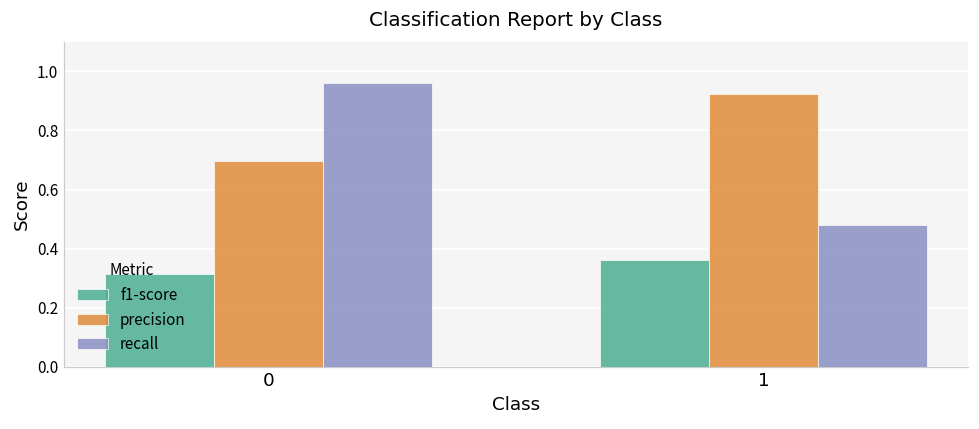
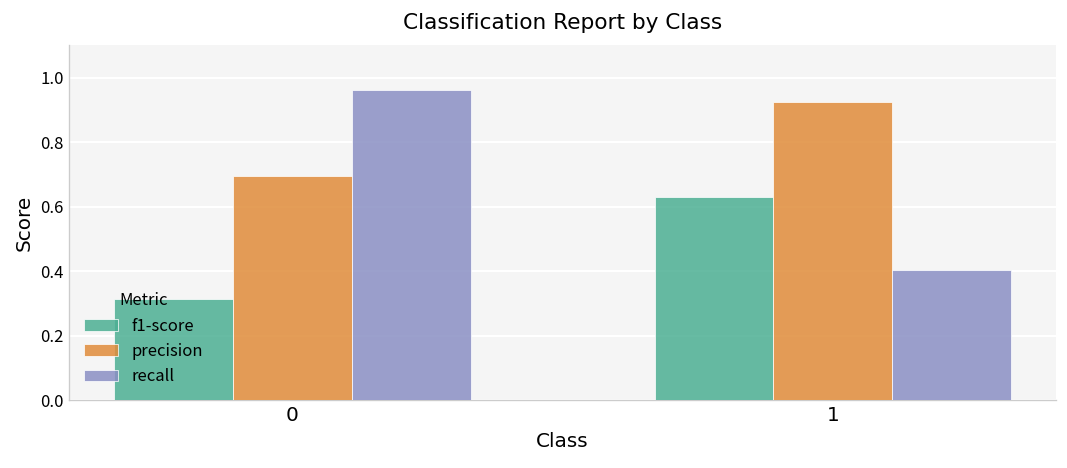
f1-score, 1: 0.36 -> 0.63
recall, 1: 0.48 -> 0.40
